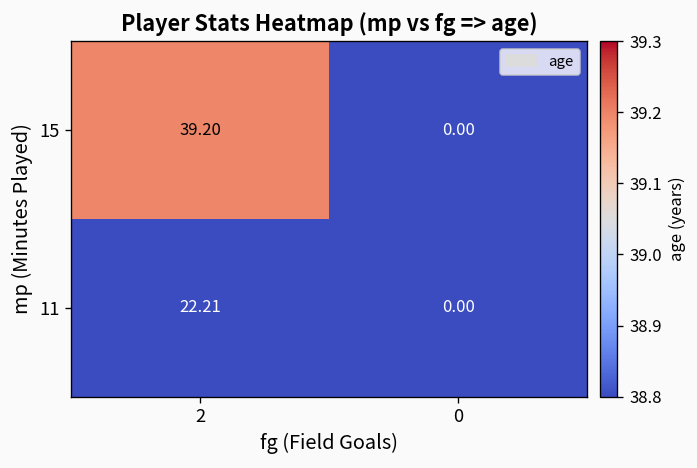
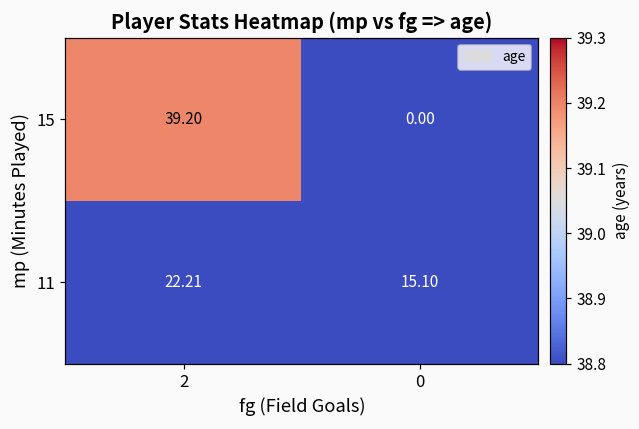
11, 0: 0.00 -> 15.10
